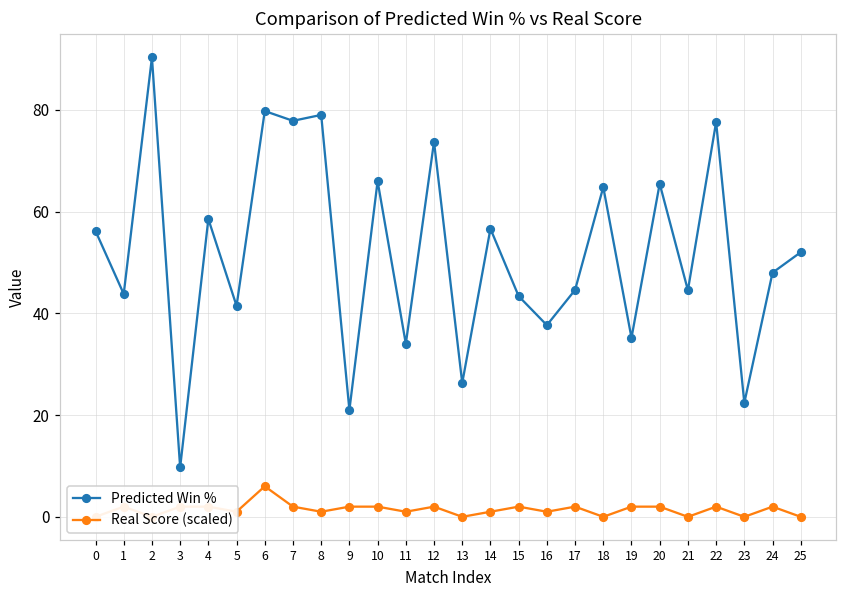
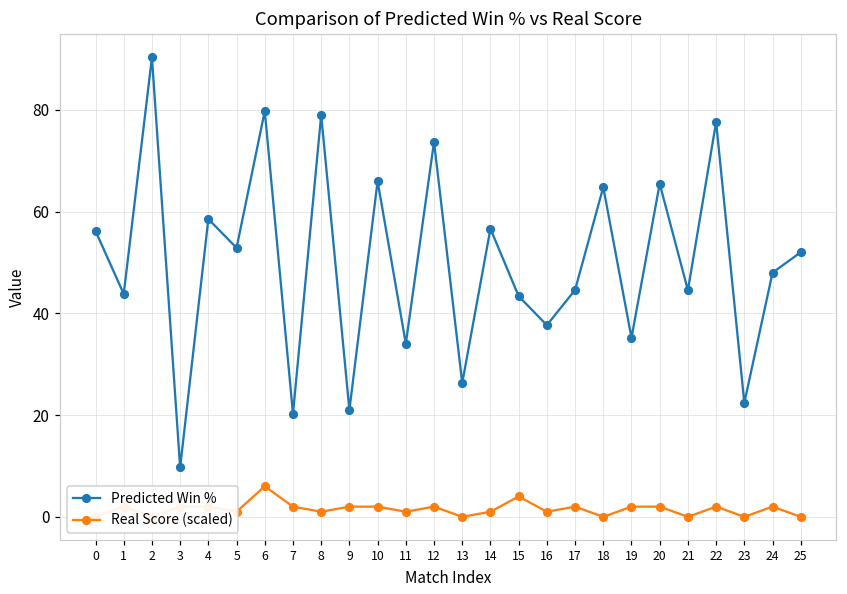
Predicted Win %, 5: 41 -> 53
Predicted Win %, 7: 78 -> 20
Real Score (scaled), 15: 2 -> 4
